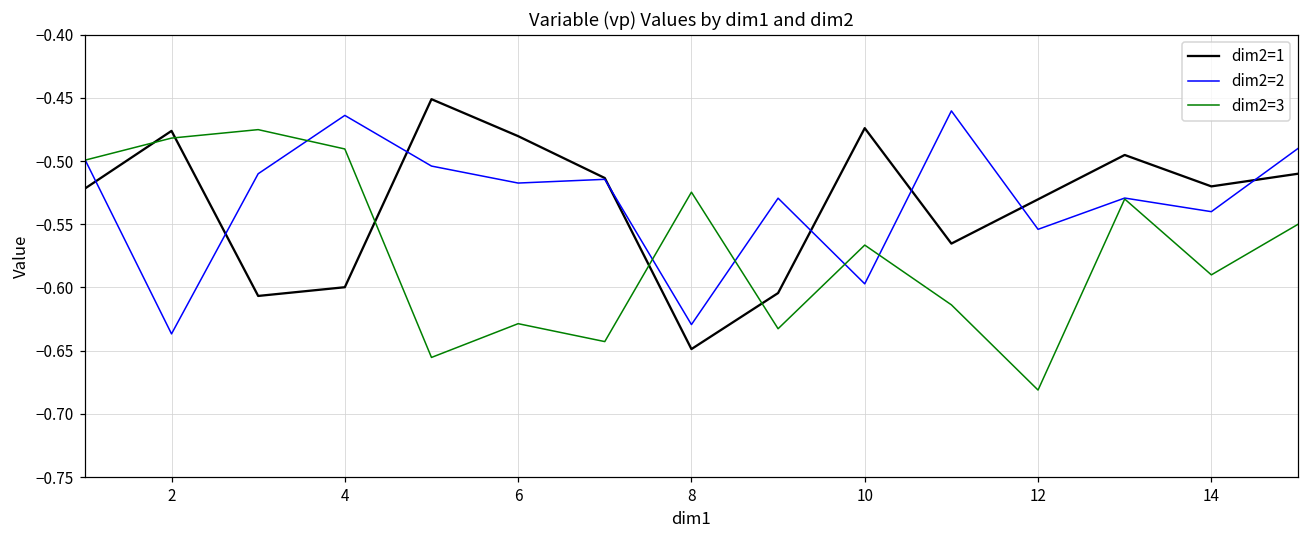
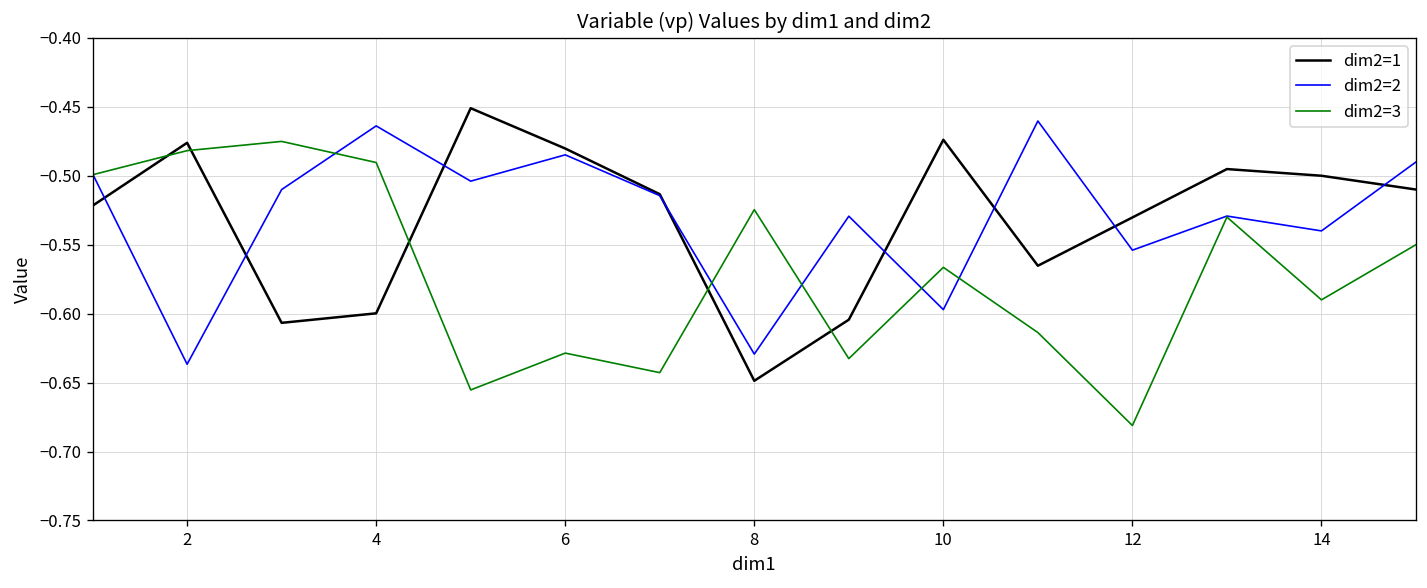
dim2=2, 6: -0.517 -> -0.485
dim2=1, 14: -0.52 -> -0.50
